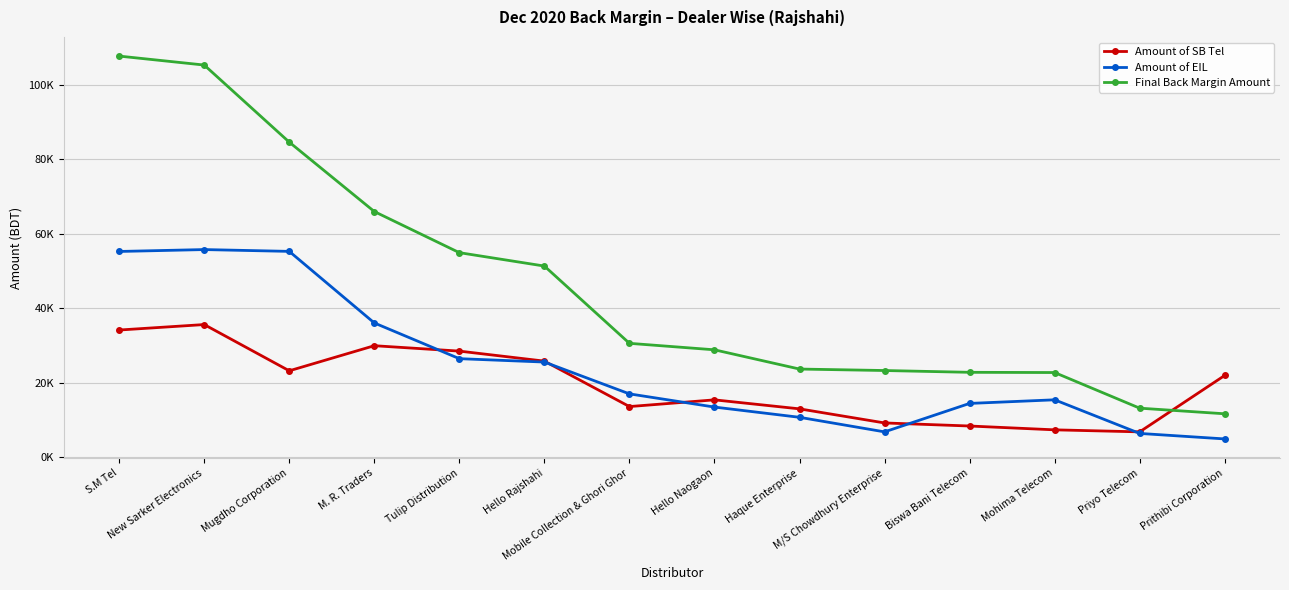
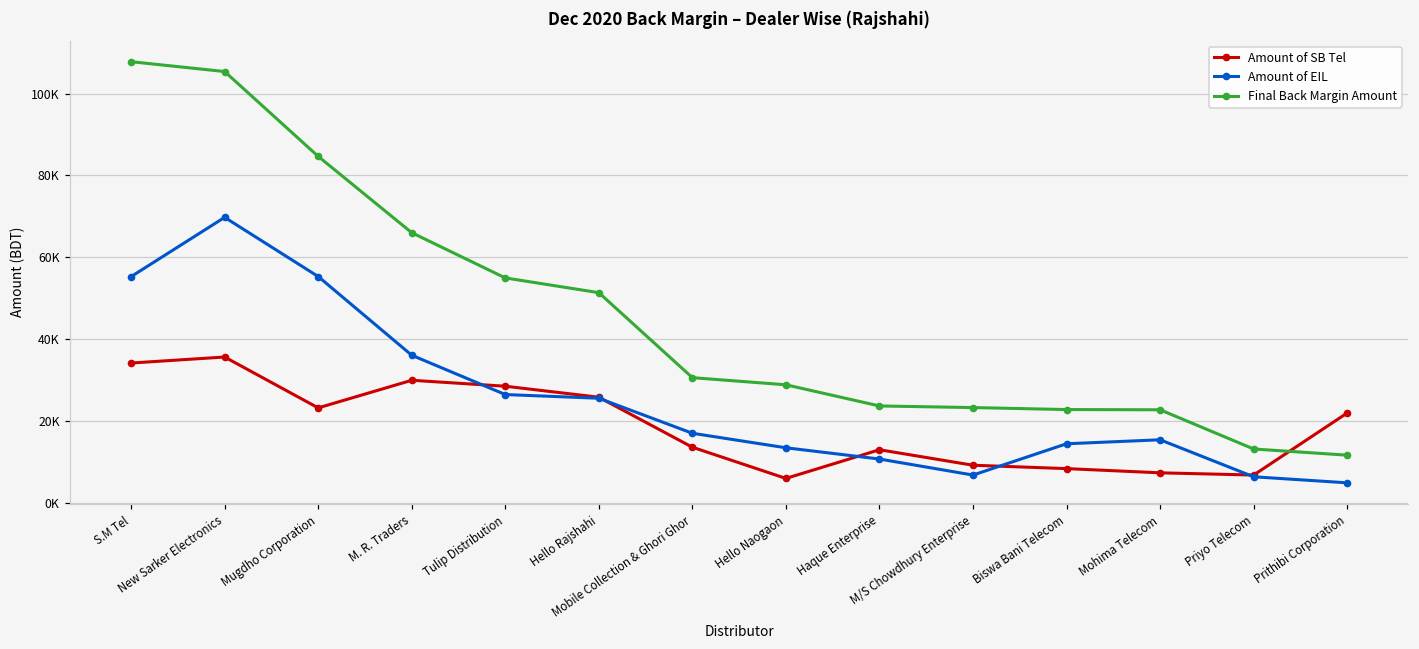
Amount of EIL, New Sarker Electronics: 56000 -> 70000
Amount of SB Tel, Hello Naogaon: 15000 -> 6000
